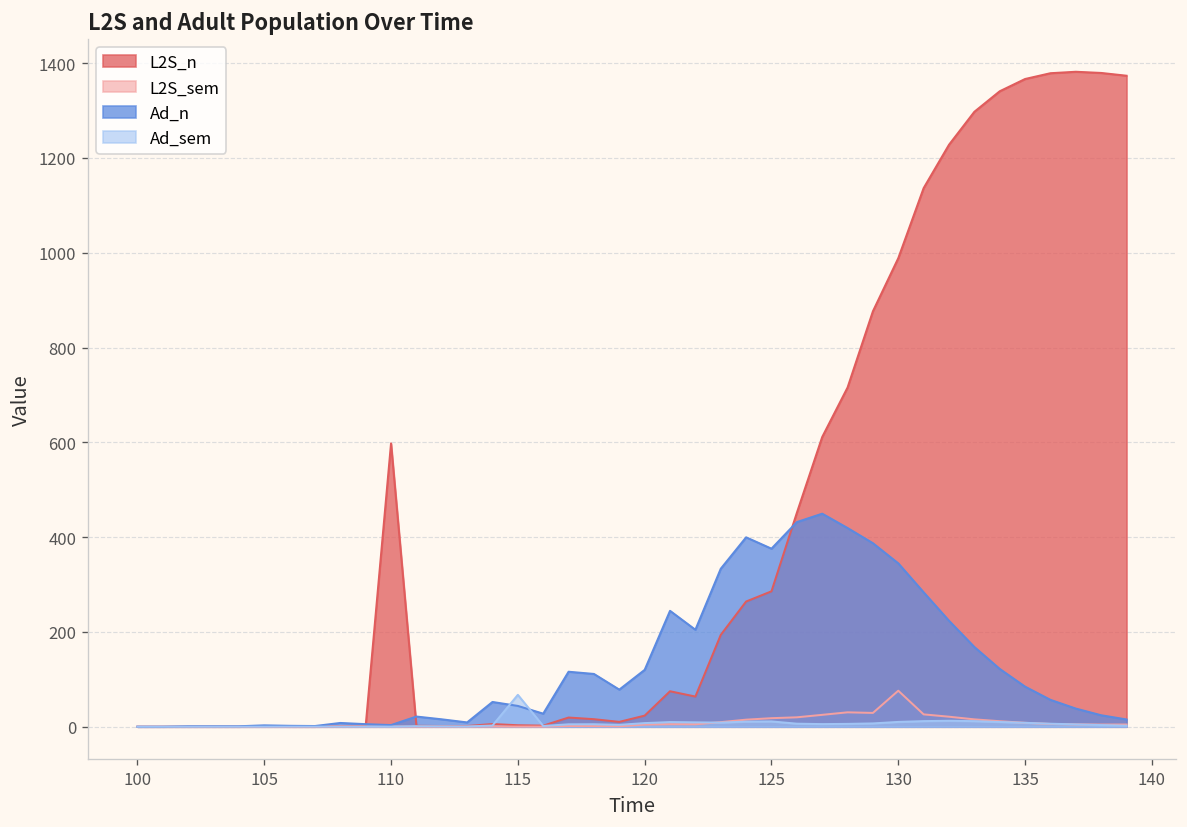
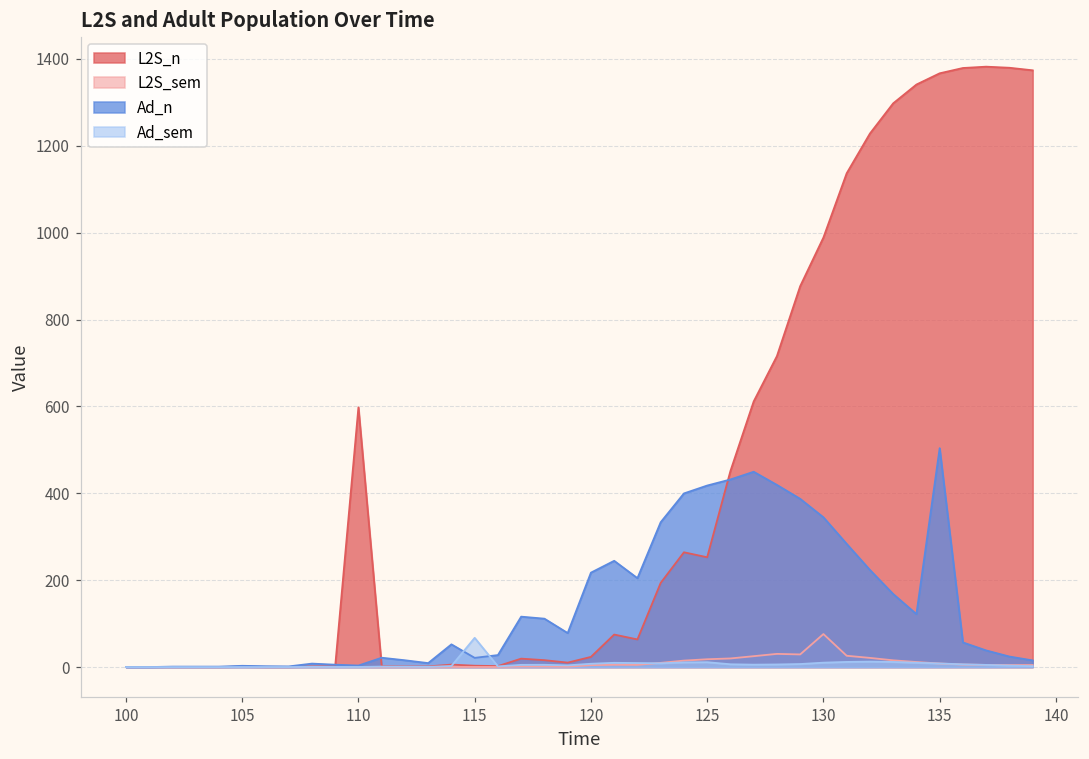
Ad_n, 115: 40 -> 20
Ad_n, 120: 120 -> 220
L2S_n, 125: 290 -> 250
Ad_n, 125: 380 -> 420
Ad_n, 135: 80 -> 500
